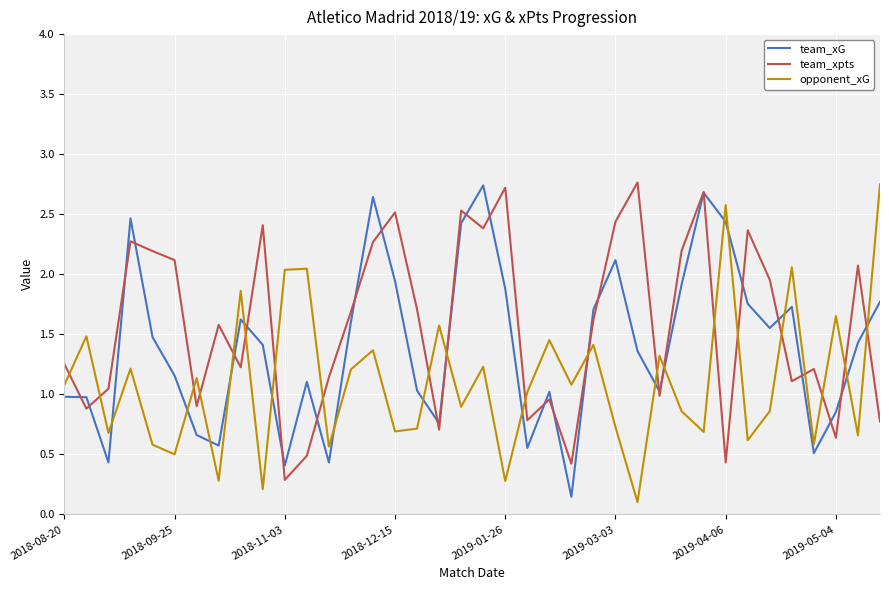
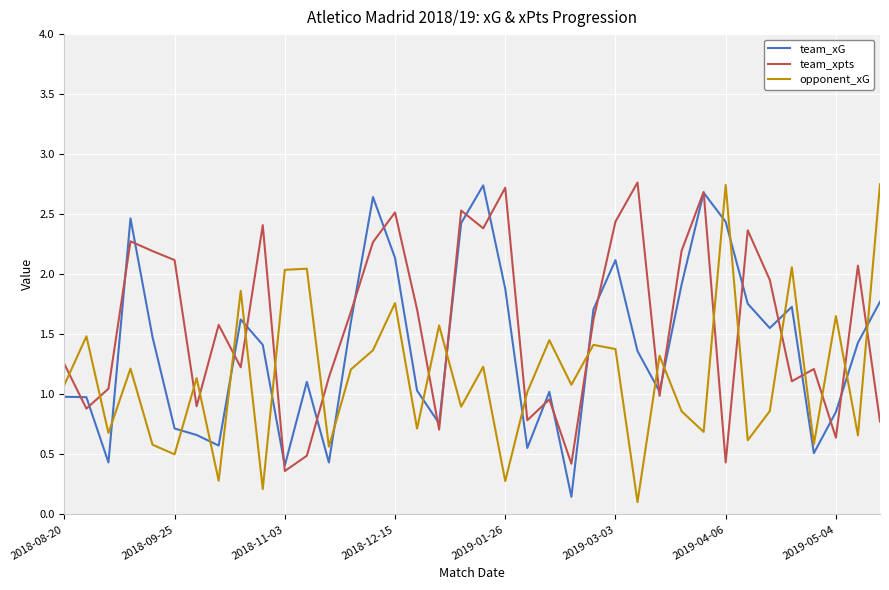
team_xG, 2018-09-25: 1.16 -> 0.72
team_xpts, 2018-11-03: 0.29 -> 0.36
team_xG, 2018-12-15: 1.94 -> 2.14
opponent_xG, 2018-12-15: 0.69 -> 1.76
opponent_xG, 2019-03-03: 0.73 -> 1.38
opponent_xG, 2019-04-06: 2.58 -> 2.74
